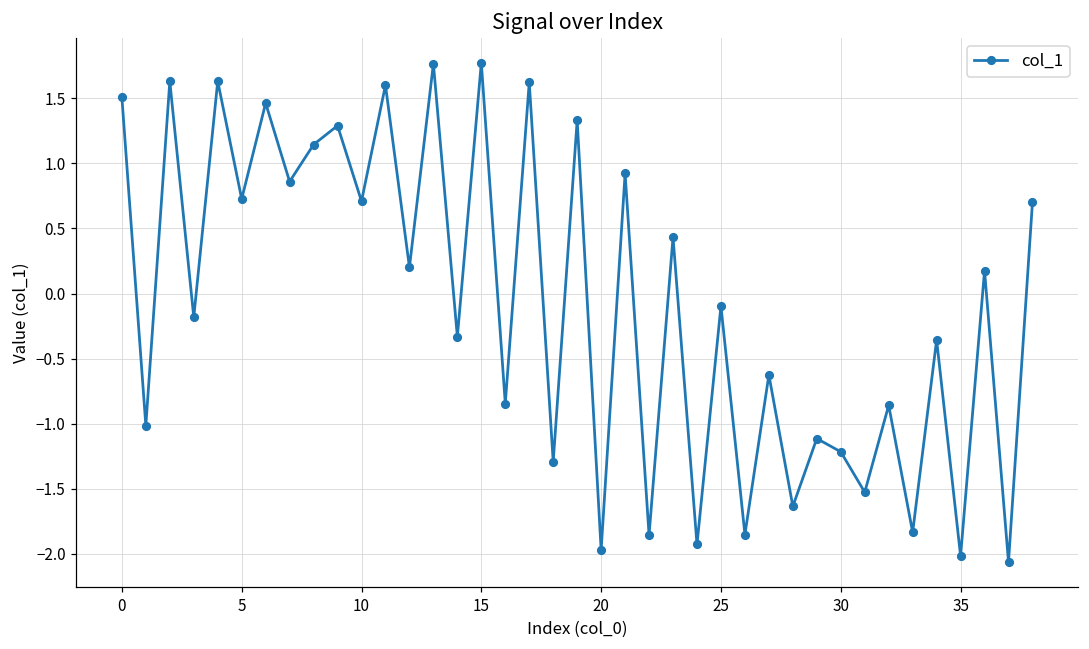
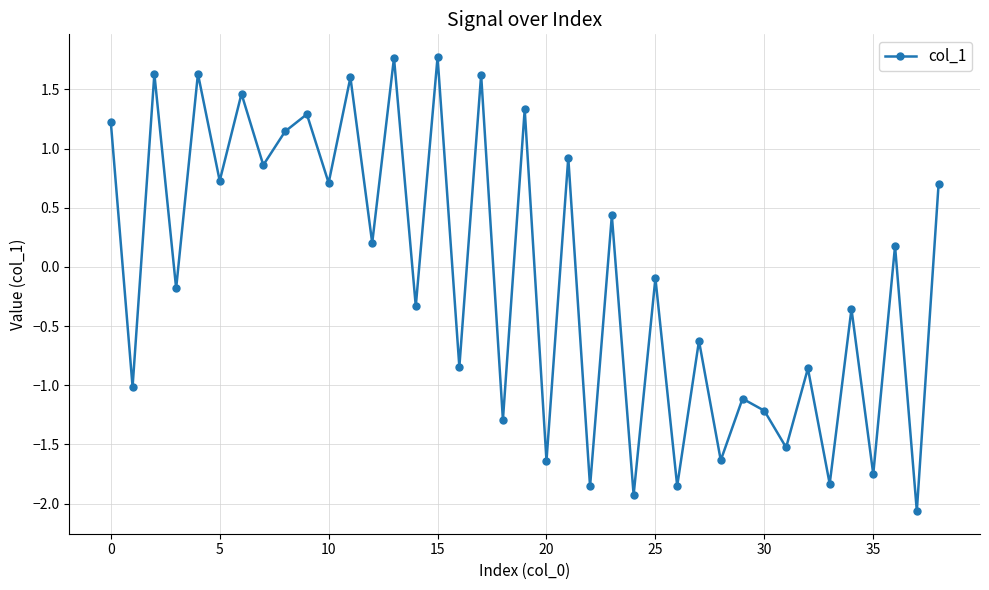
0: 1.51 -> 1.22
20: -1.97 -> -1.64
35: -2.02 -> -1.75
